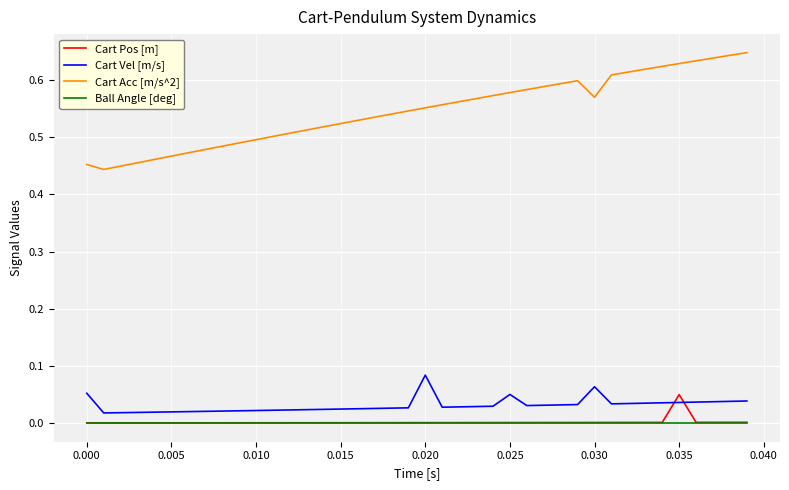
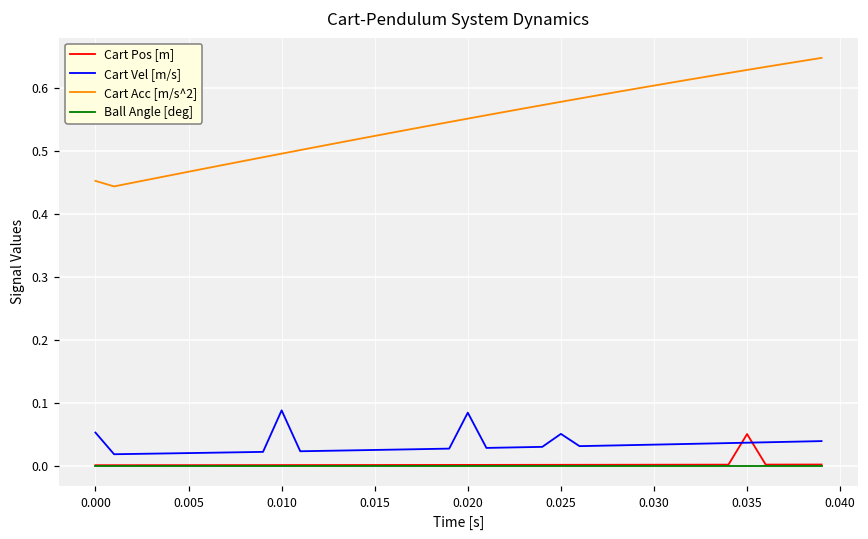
Cart Vel [m/s], 0.010: 0.02 -> 0.09
Cart Vel [m/s], 0.030: 0.06 -> 0.03
Cart Acc [m/s^2], 0.030: 0.57 -> 0.60
